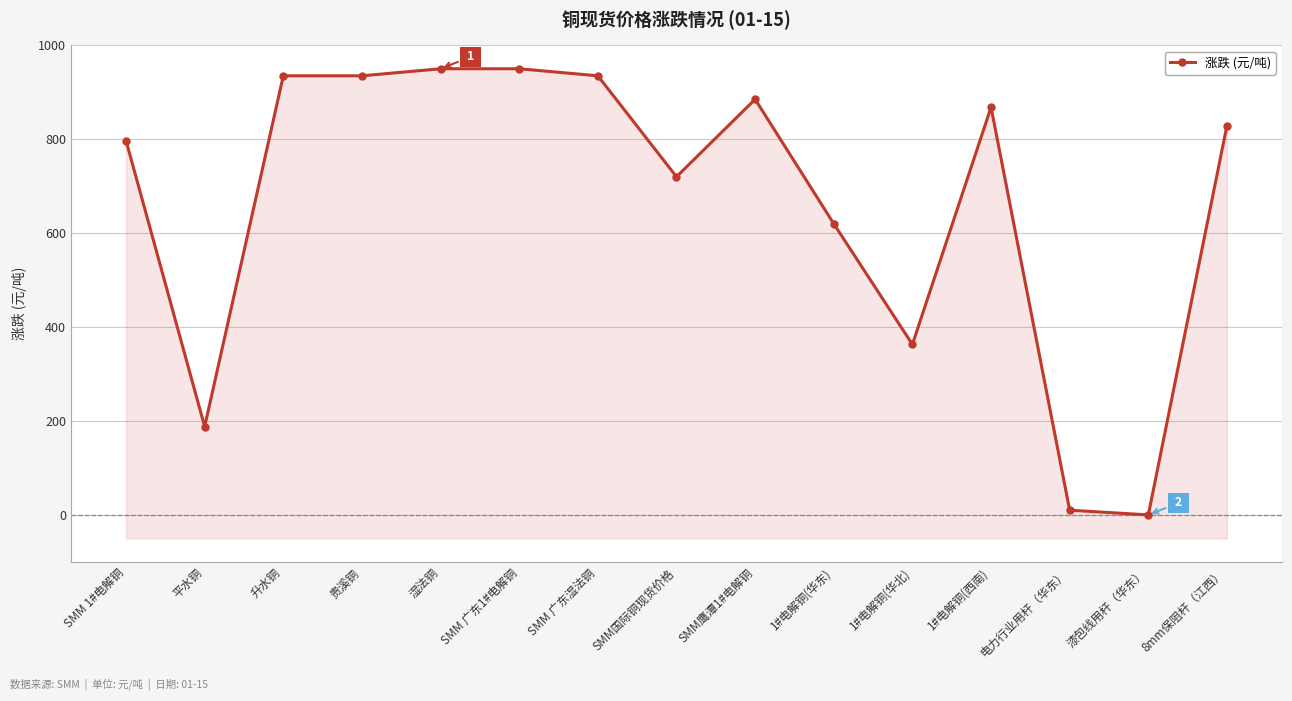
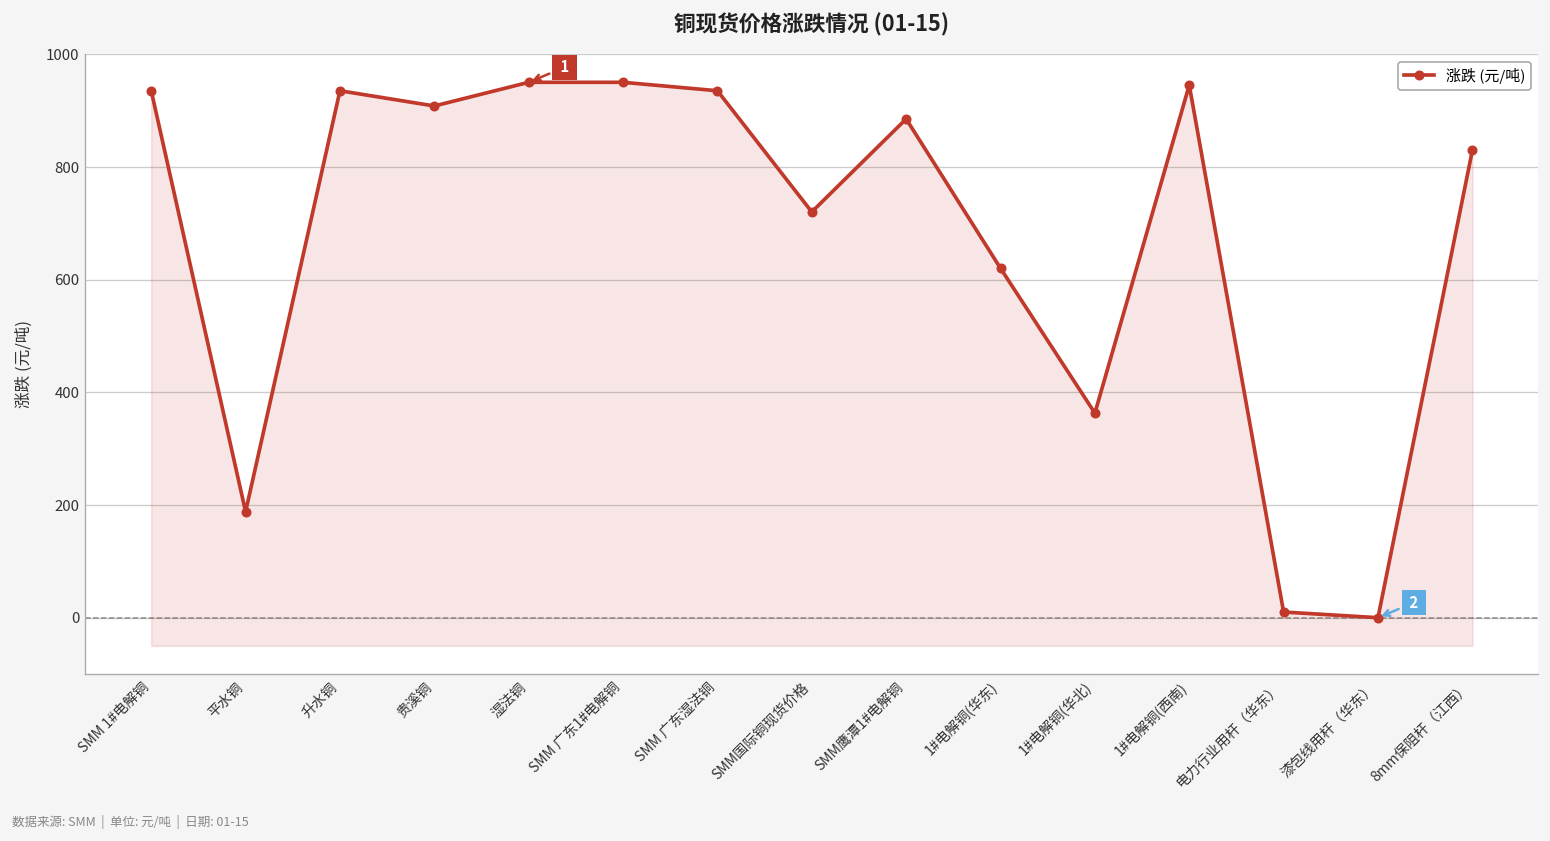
SMM 1#电解铜: 800 -> 940
贵溪铜: 940 -> 910
1#电解铜(西南): 870 -> 950
